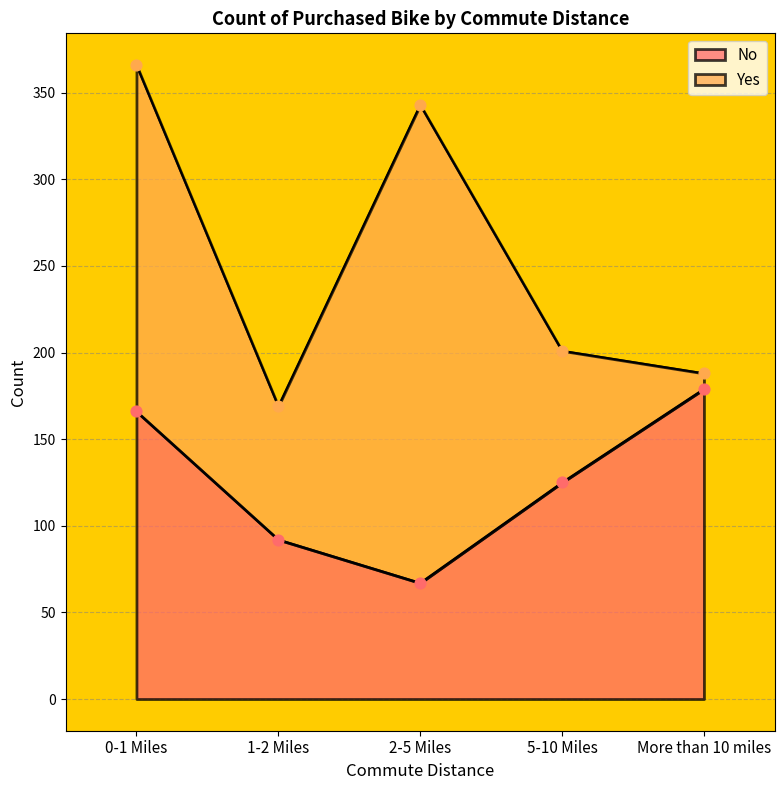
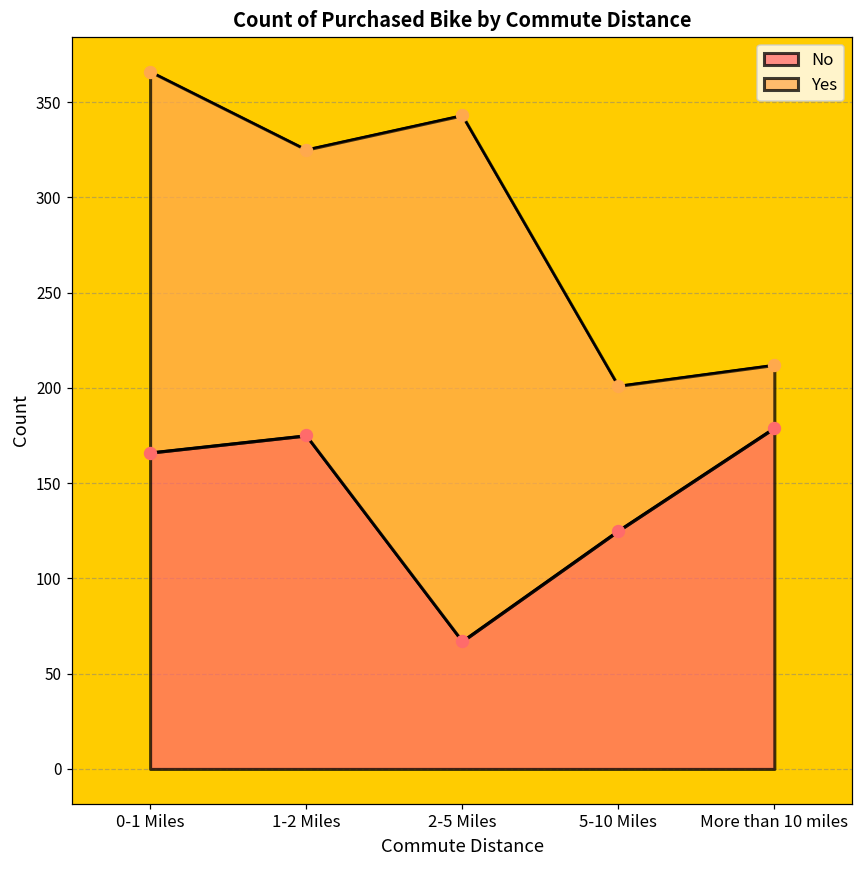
No, 1-2 Miles: 92 -> 175
Yes, 1-2 Miles: 77 -> 150
Yes, More than 10 miles: 9 -> 33
